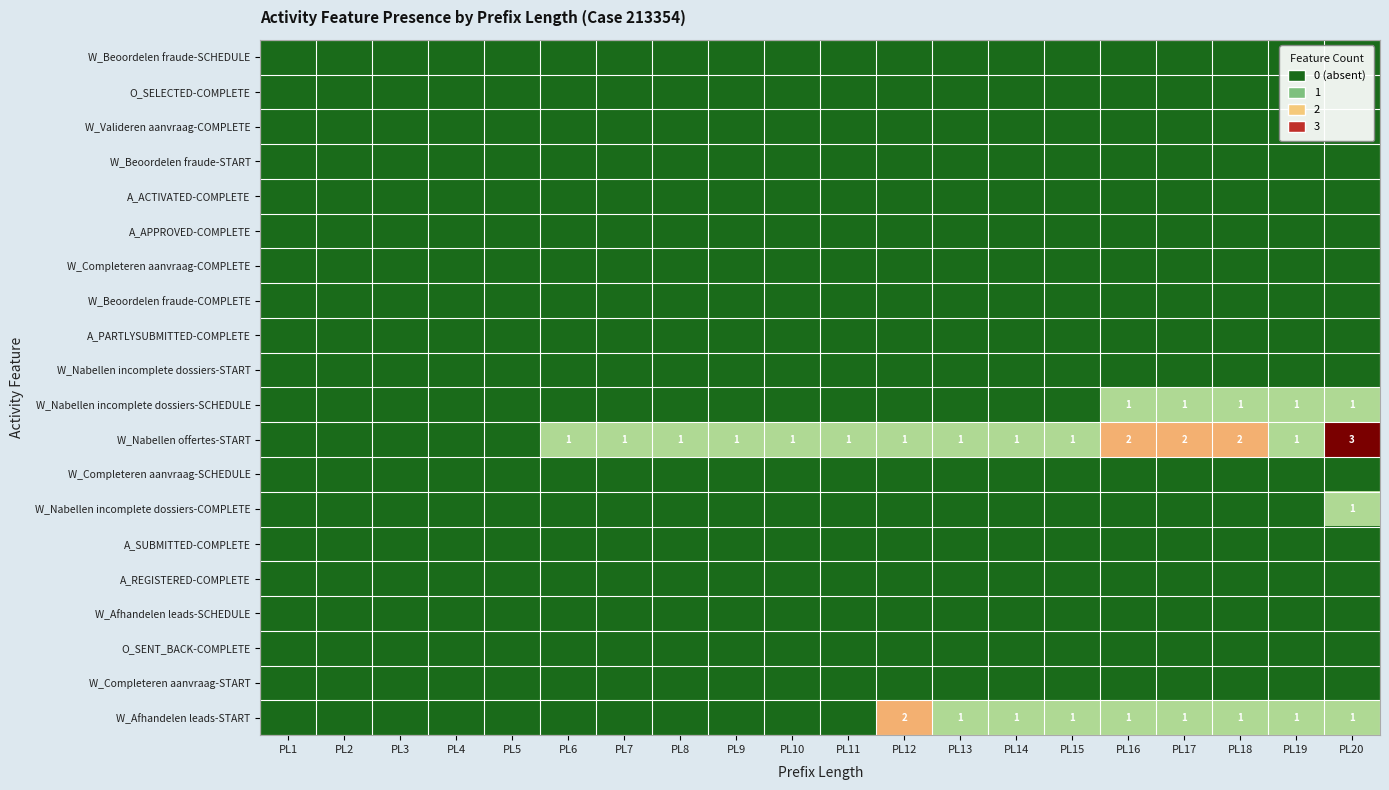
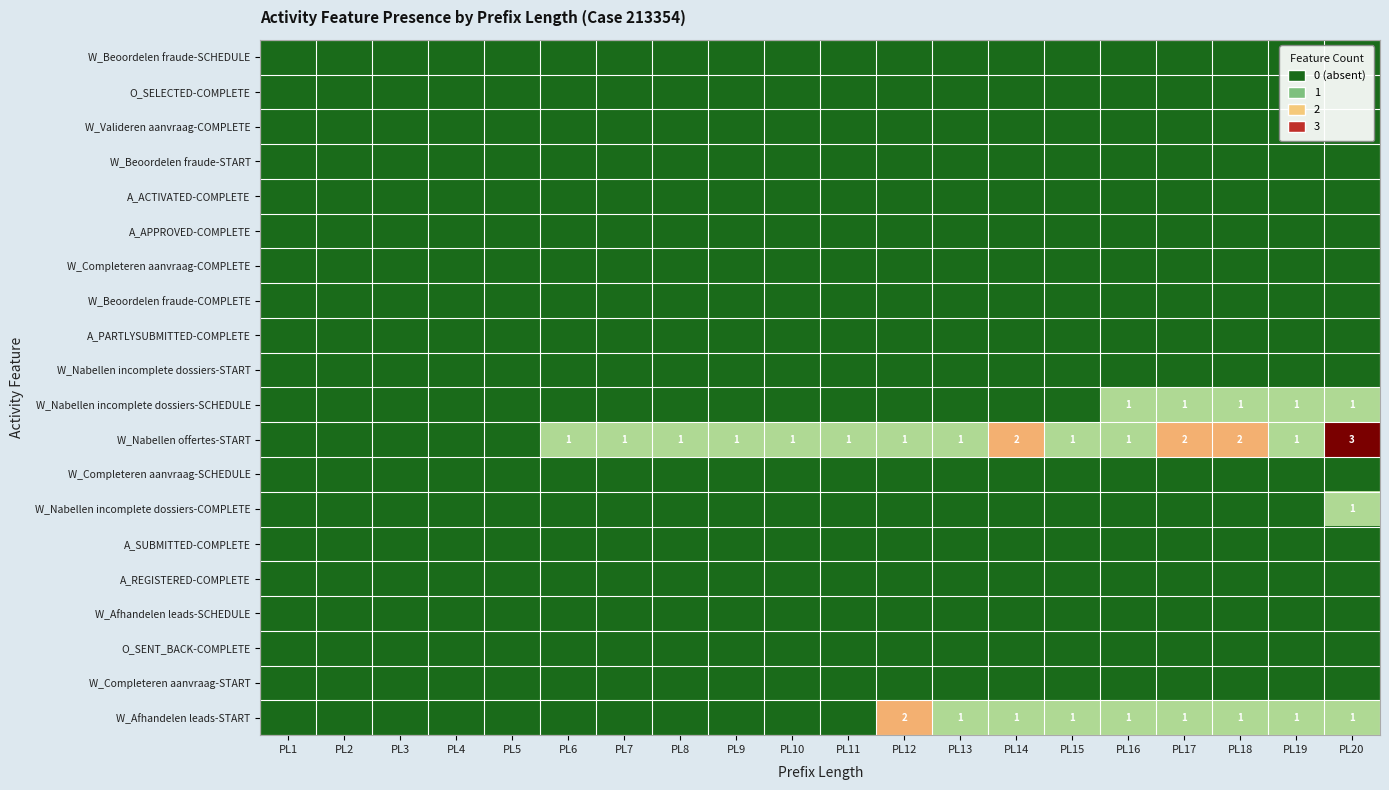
W_Nabellen offertes-START, PL14: 1 -> 2
W_Nabellen offertes-START, PL16: 2 -> 1
